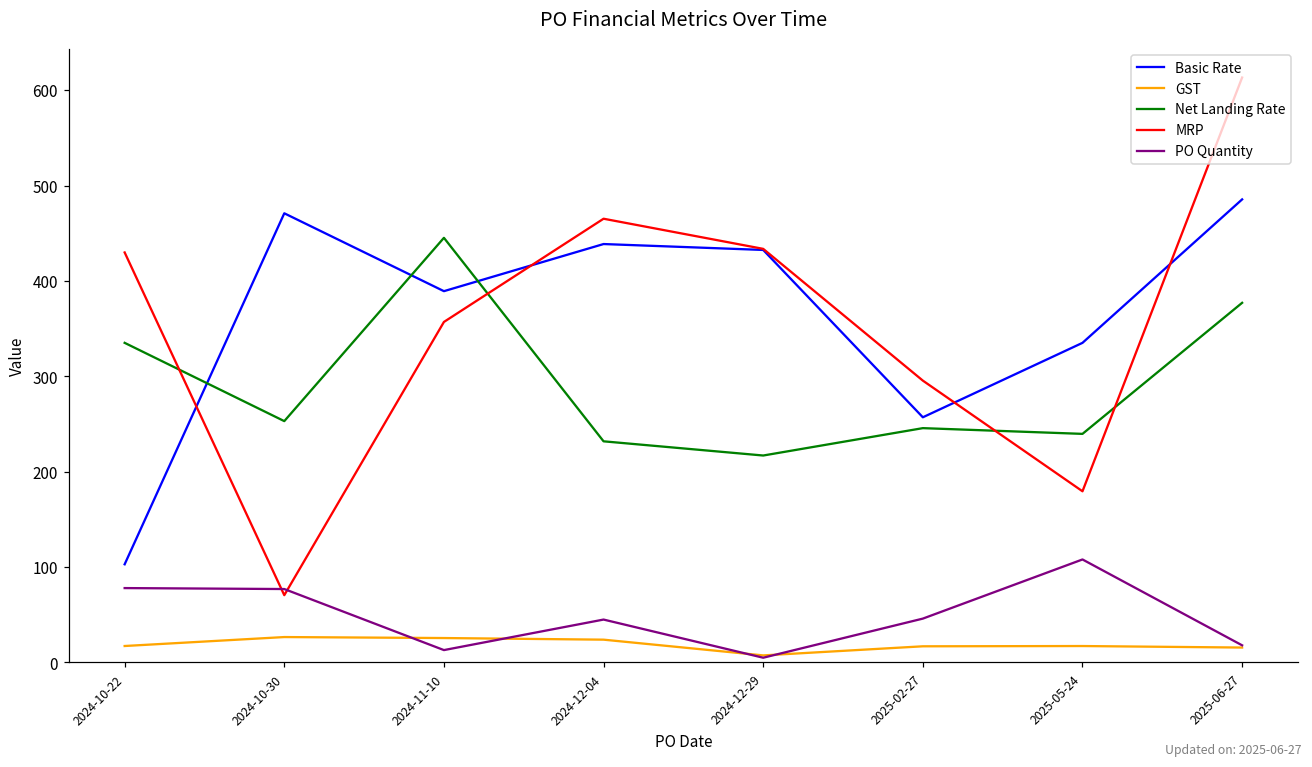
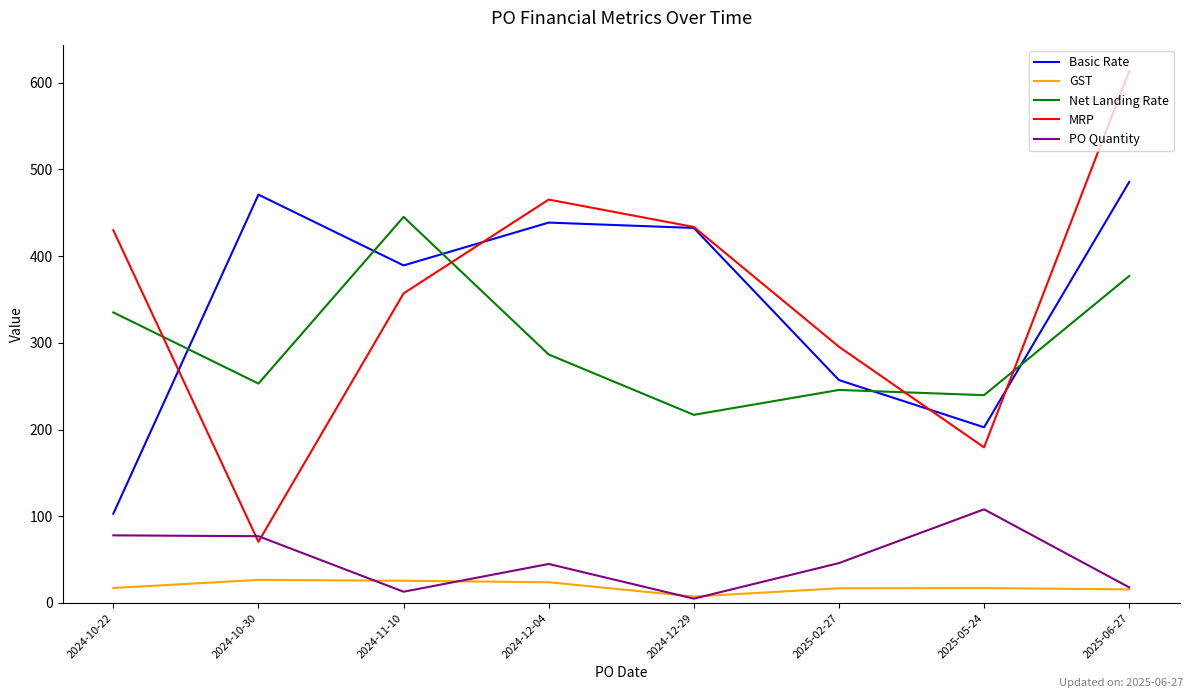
Net Landing Rate, 2024-12-04: 230 -> 290
Basic Rate, 2025-05-24: 340 -> 200
